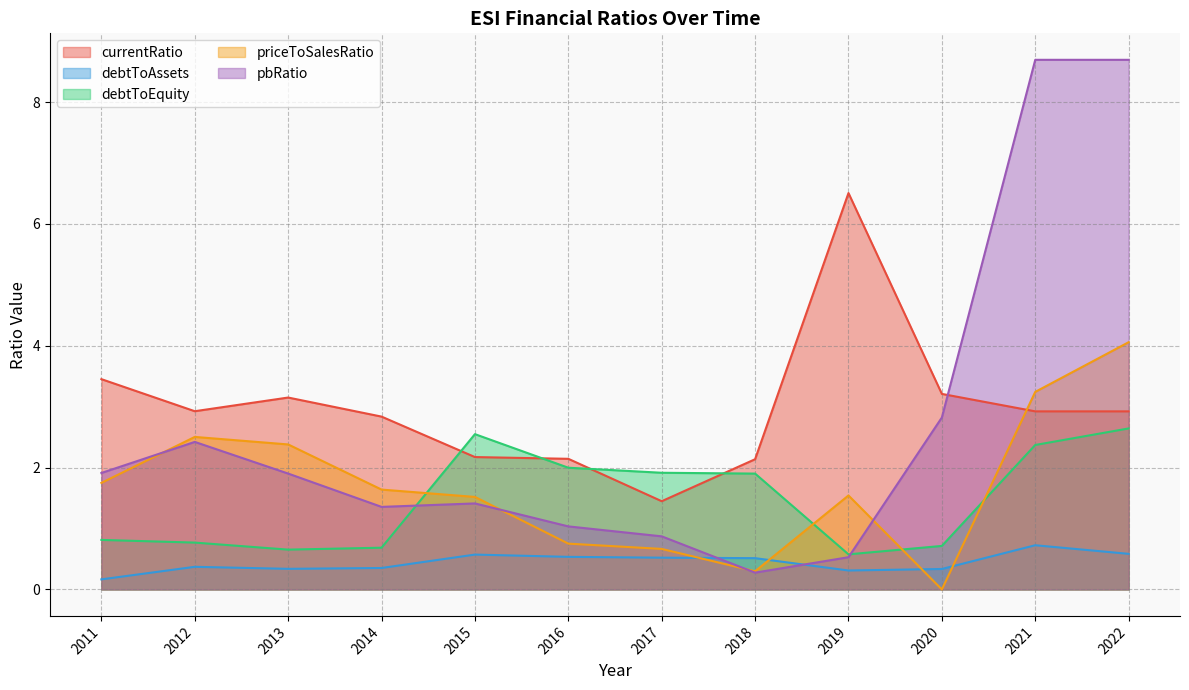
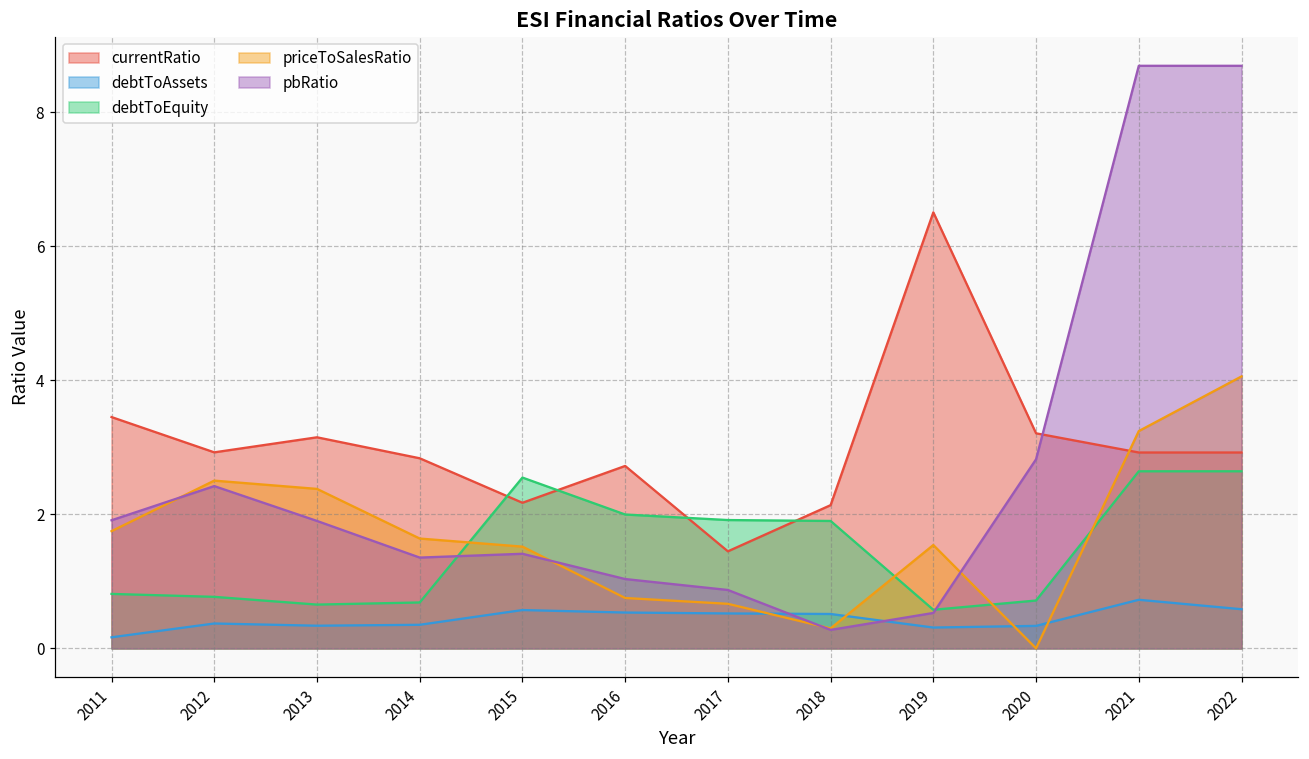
currentRatio, 2016: 2.1 -> 2.7
debtToEquity, 2021: 2.4 -> 2.6
